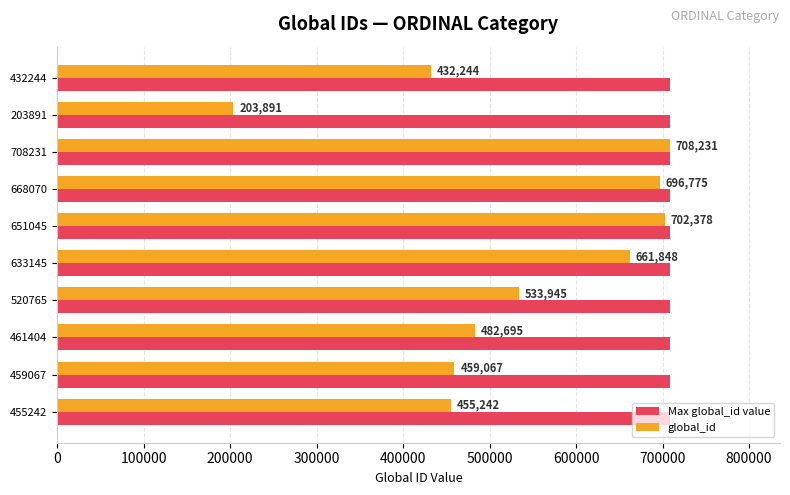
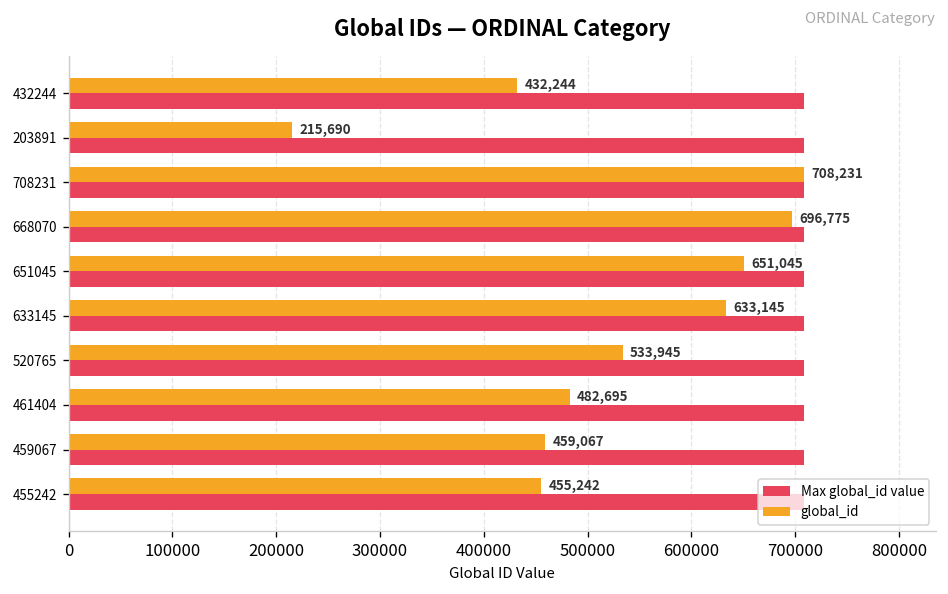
global_id, 203891: 203,891 -> 215,690
global_id, 651045: 702,378 -> 651,045
global_id, 633145: 661,848 -> 633,145
